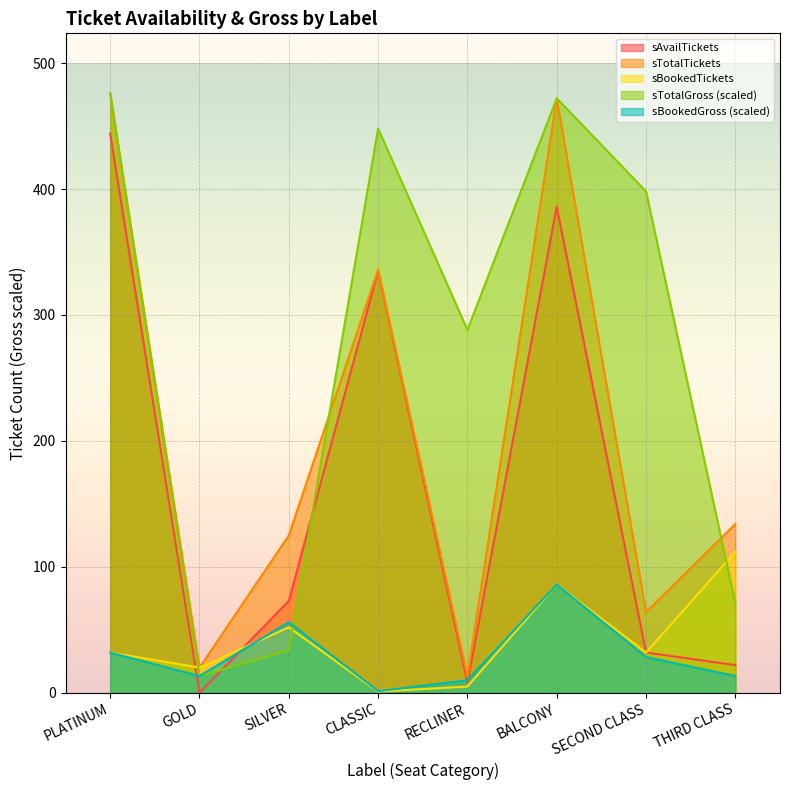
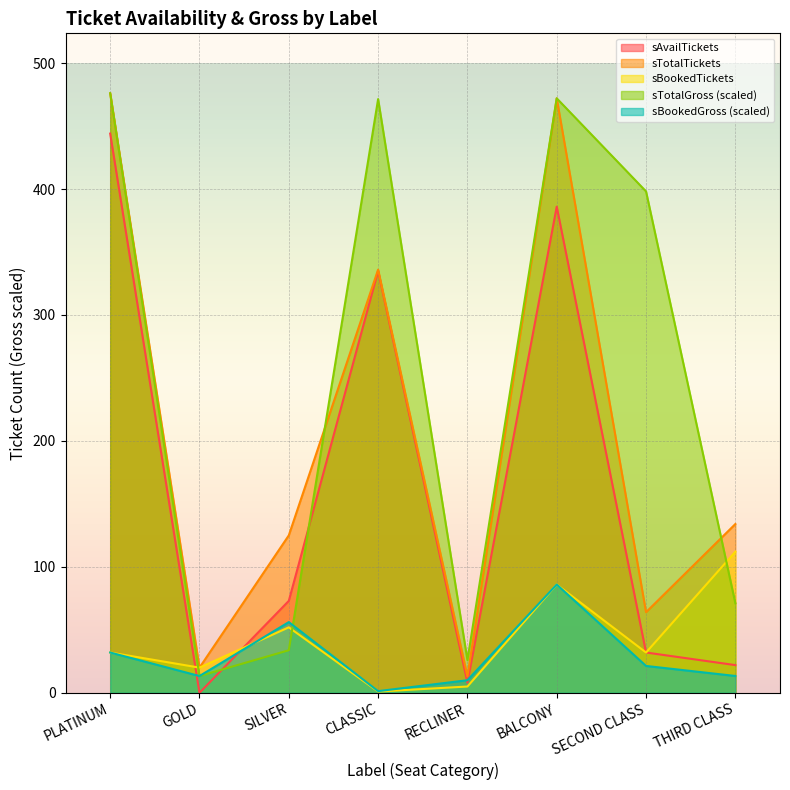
sTotalGross (scaled), CLASSIC: 448 -> 471
sTotalGross (scaled), RECLINER: 288 -> 26
sBookedGross (scaled), SECOND CLASS: 28 -> 21
